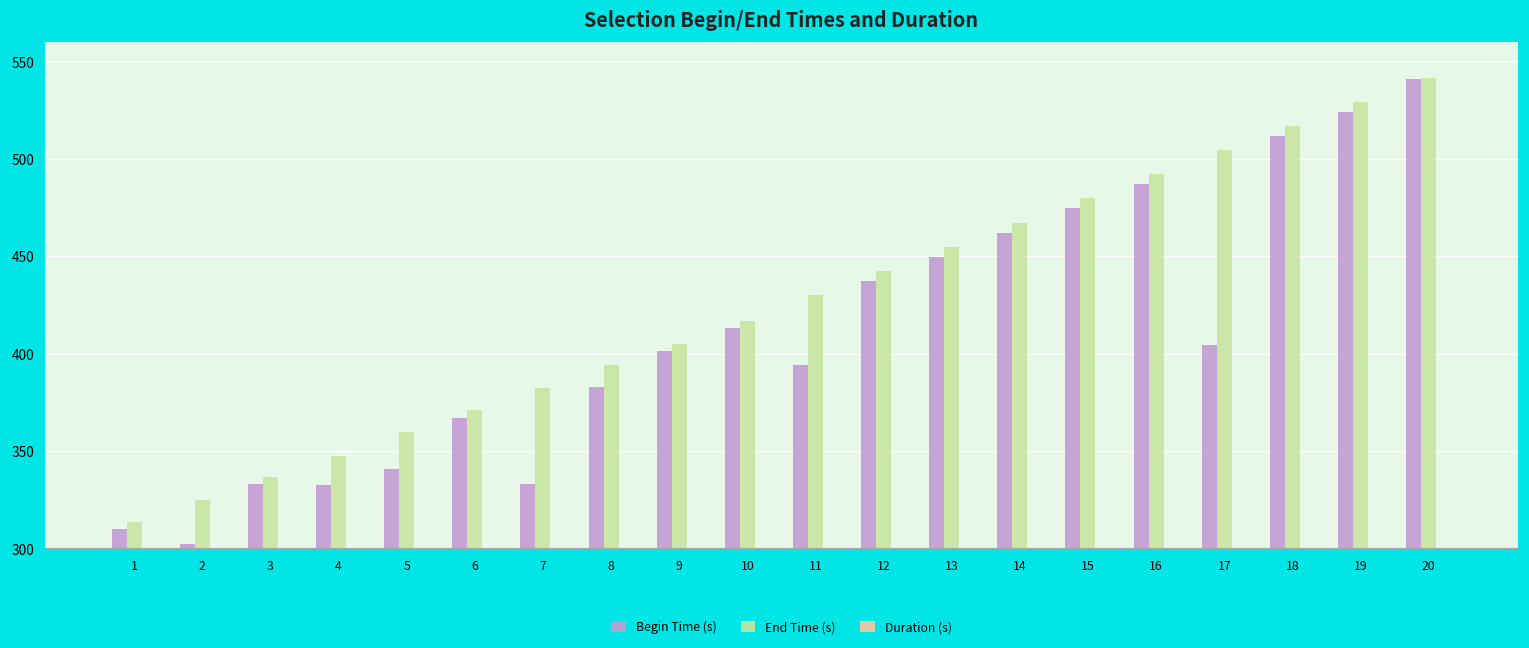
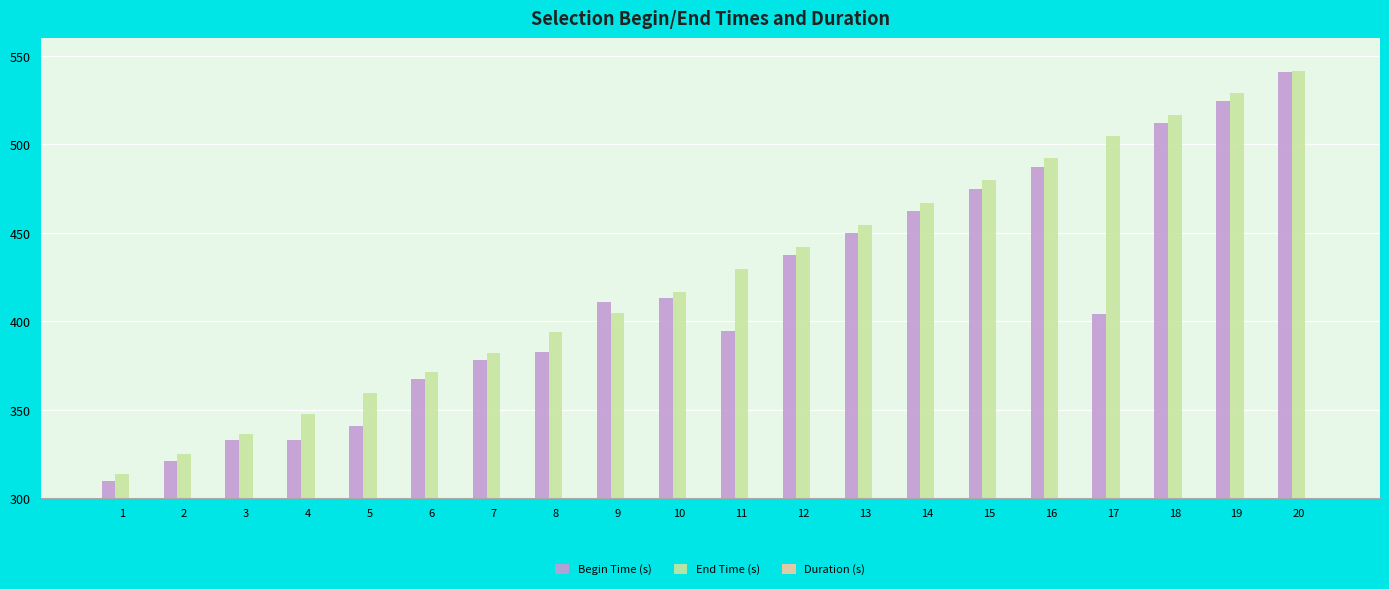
Begin Time (s), 2: 302 -> 321
Begin Time (s), 7: 333 -> 378
Begin Time (s), 9: 401 -> 411
